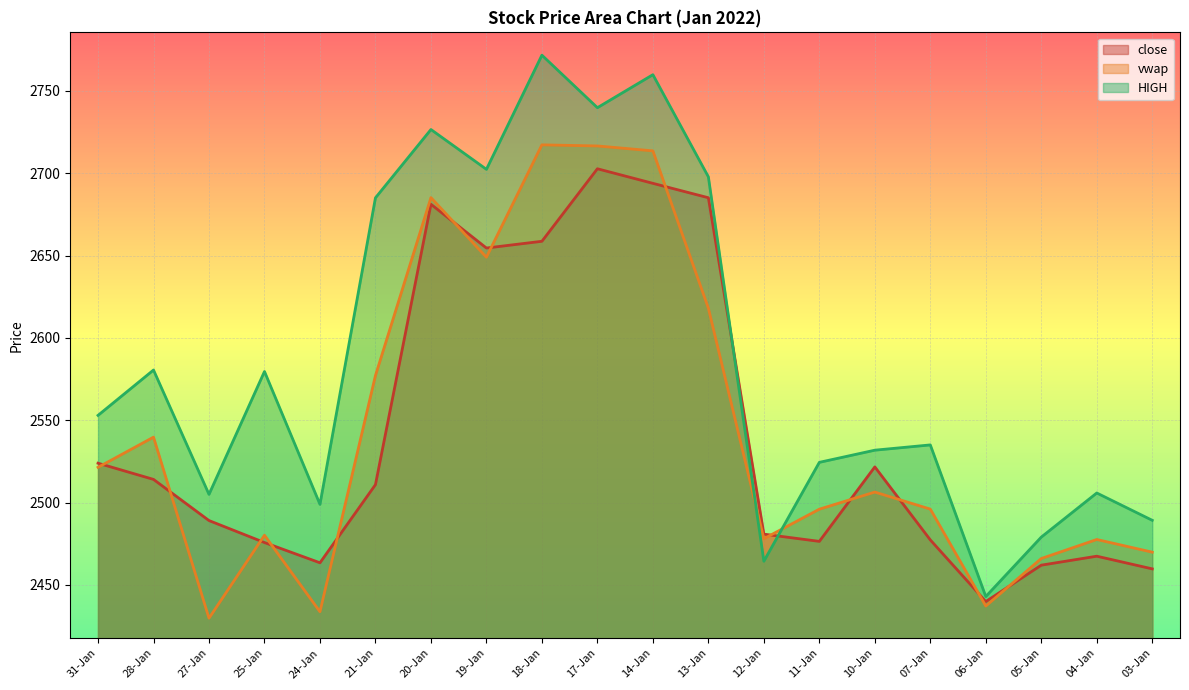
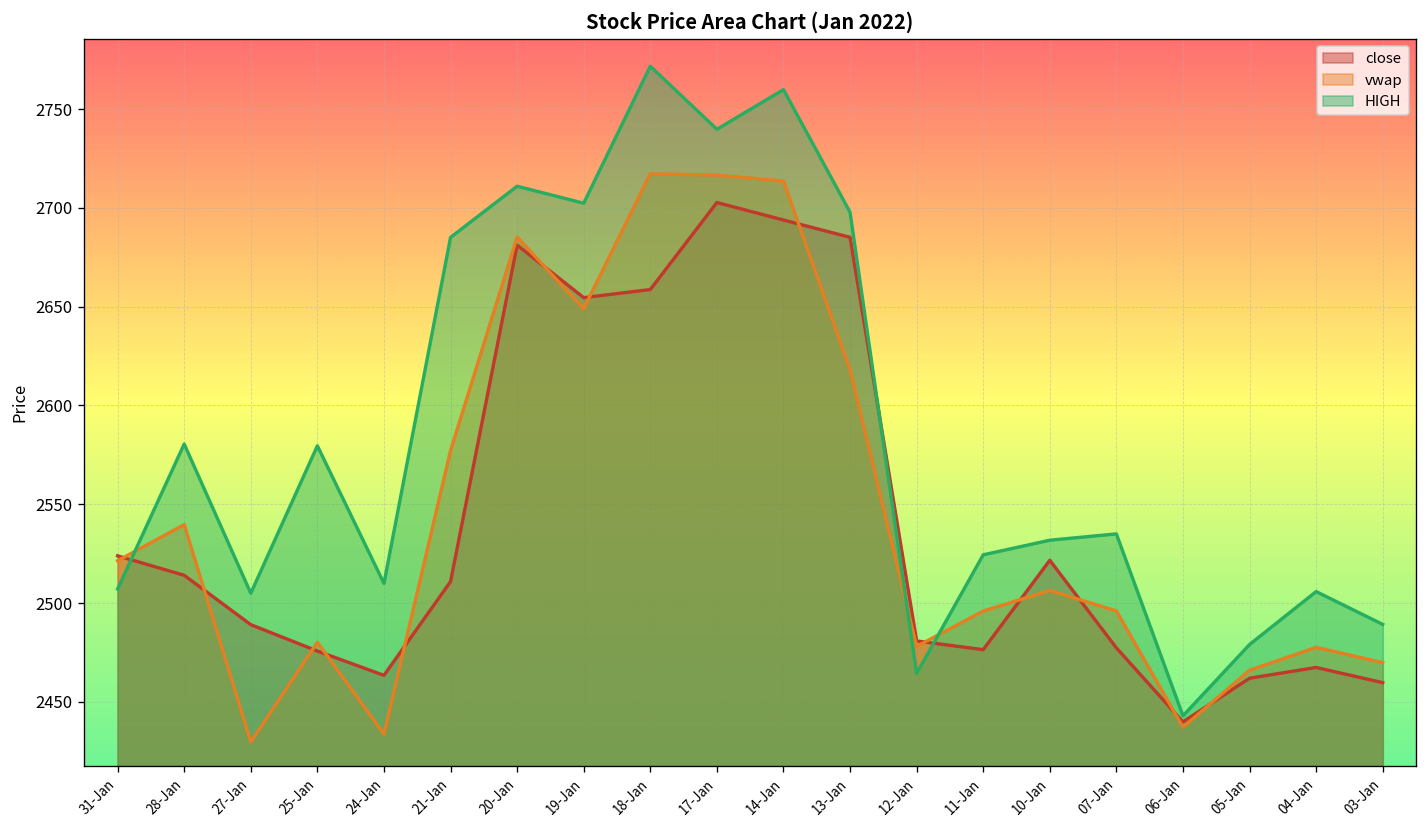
HIGH, 31-Jan: 2553 -> 2507
HIGH, 24-Jan: 2499 -> 2510
HIGH, 20-Jan: 2727 -> 2711
